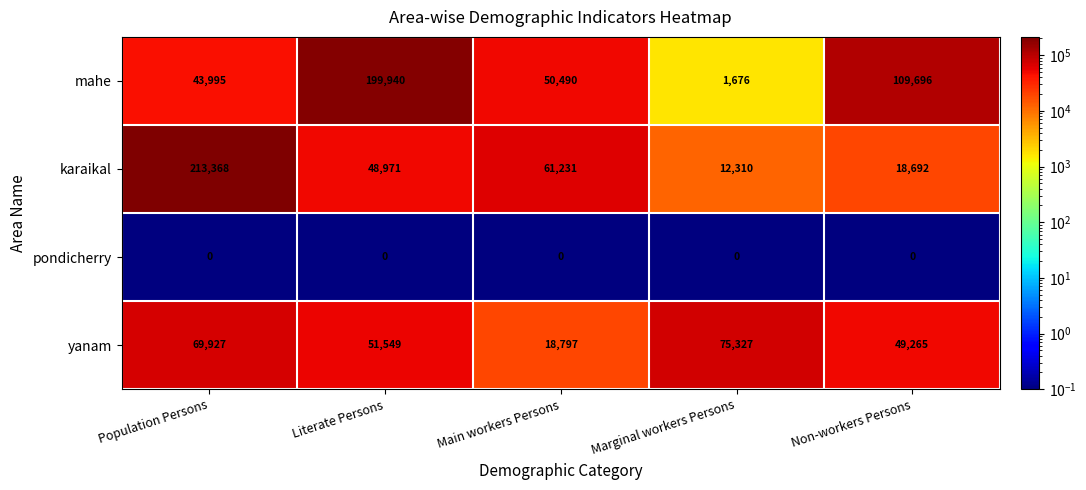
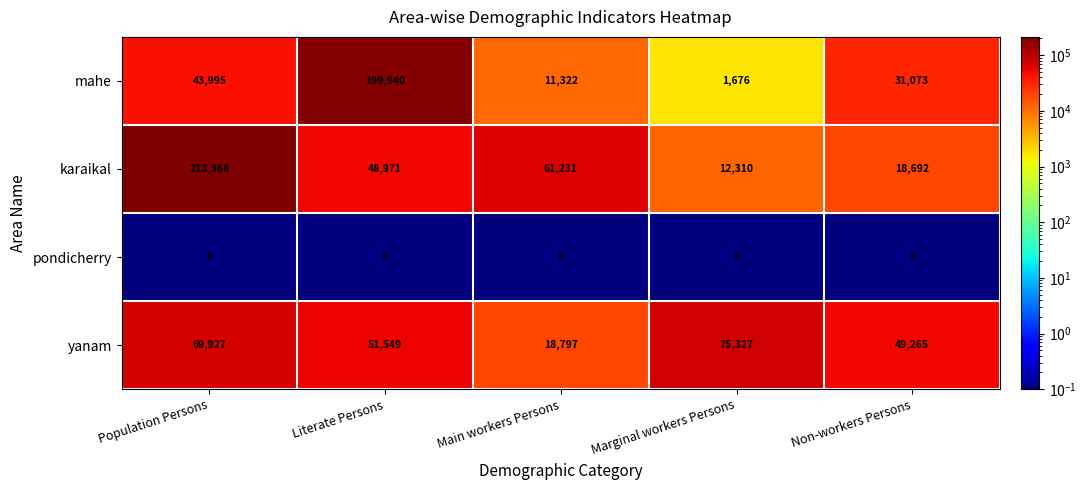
mahe, Main workers Persons: 50,490 -> 11,322
mahe, Non-workers Persons: 109,696 -> 31,073
